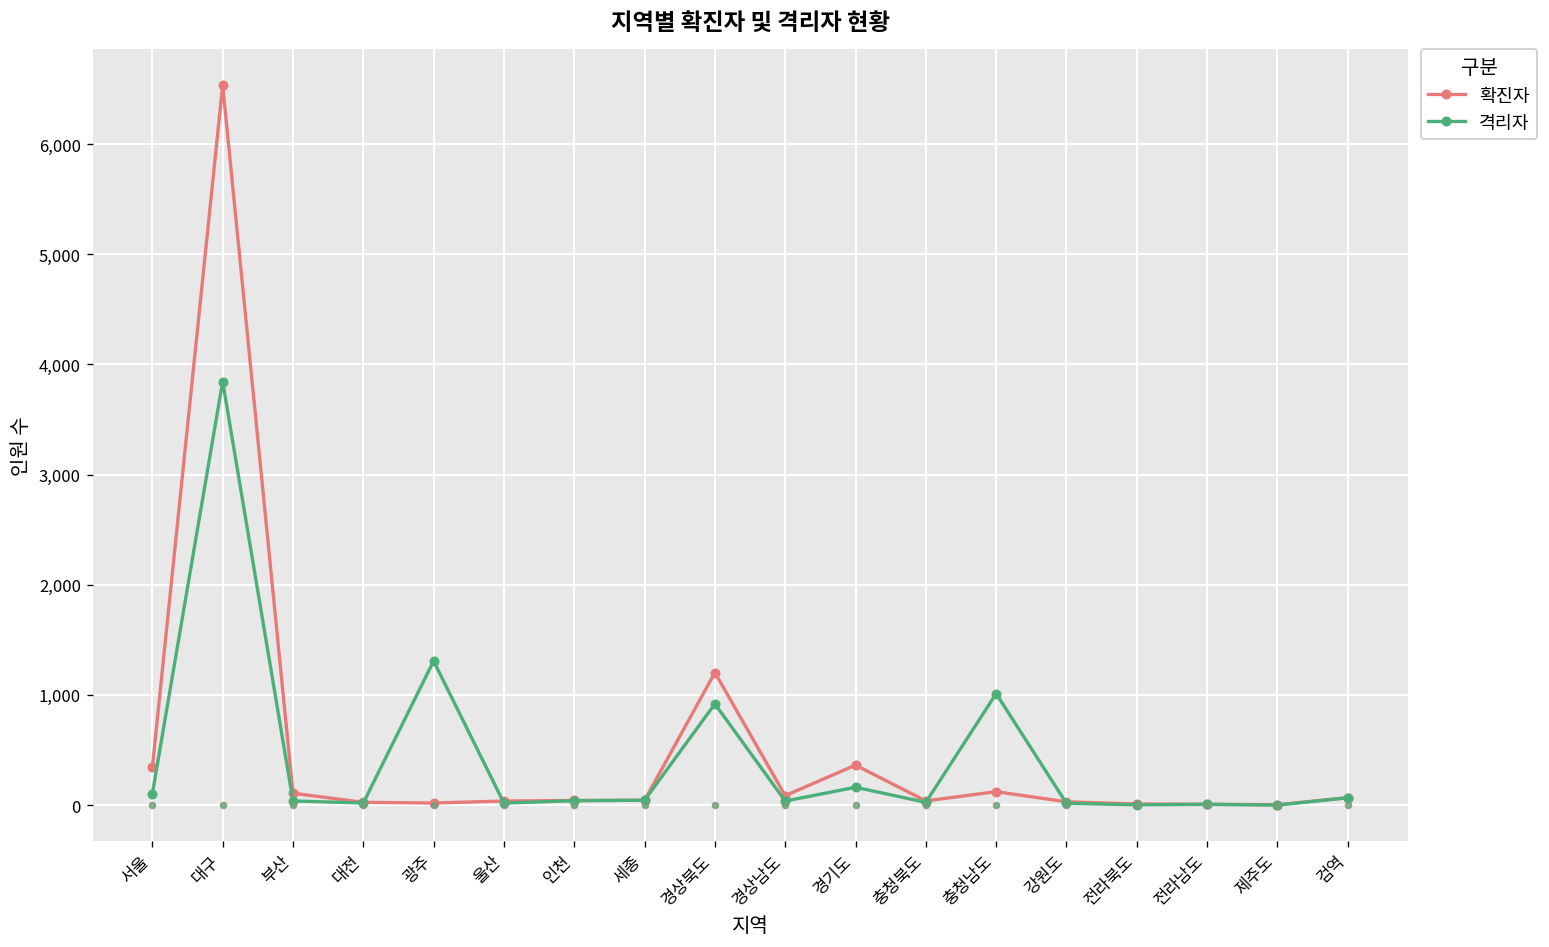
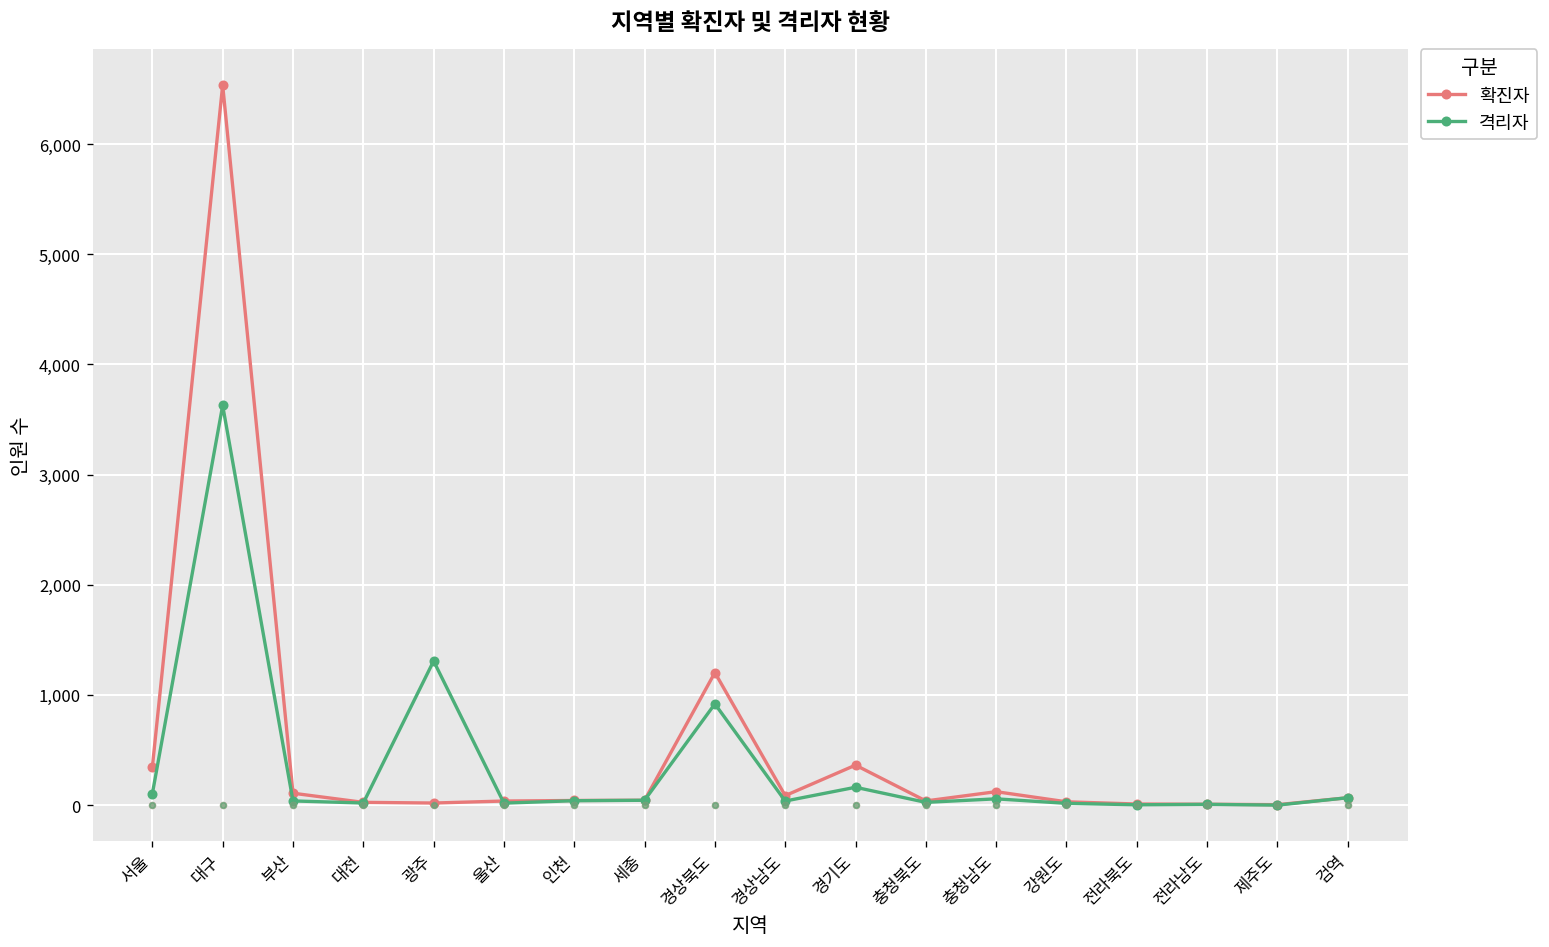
격리자, 대구: 3,800 -> 3,600
격리자, 충청남도: 1,000 -> 100
